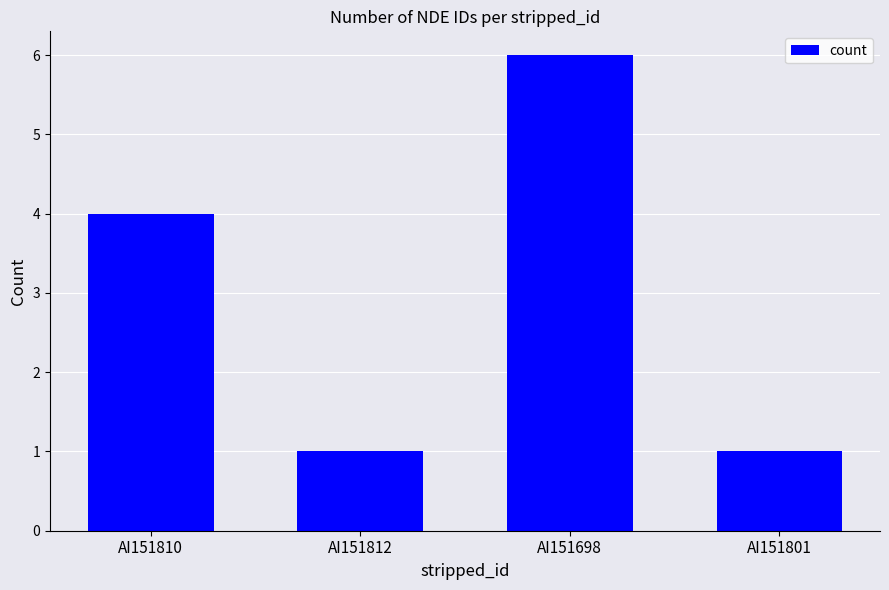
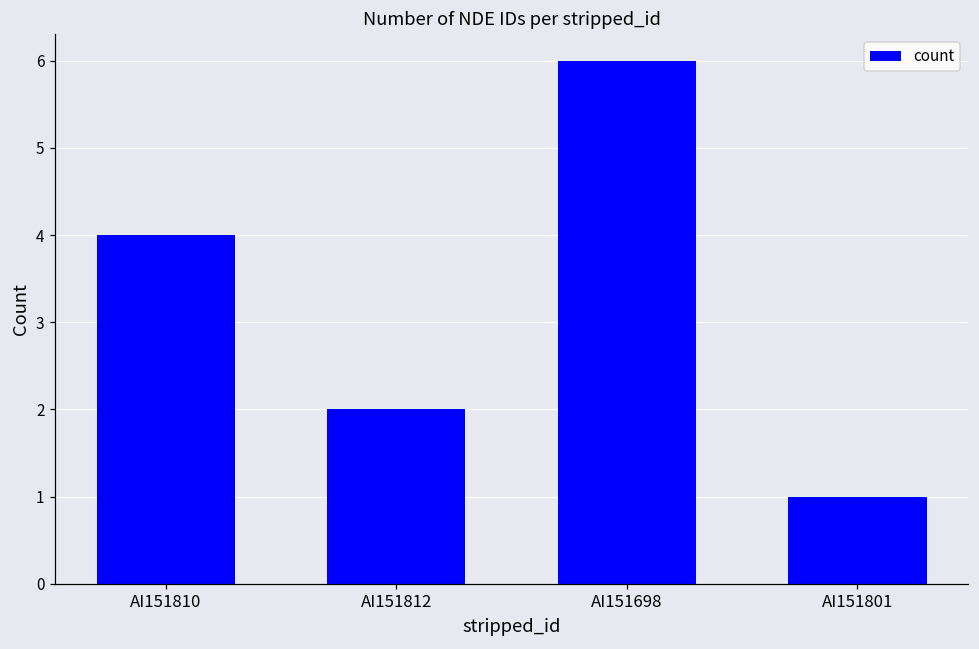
AI151812: 1 -> 2
